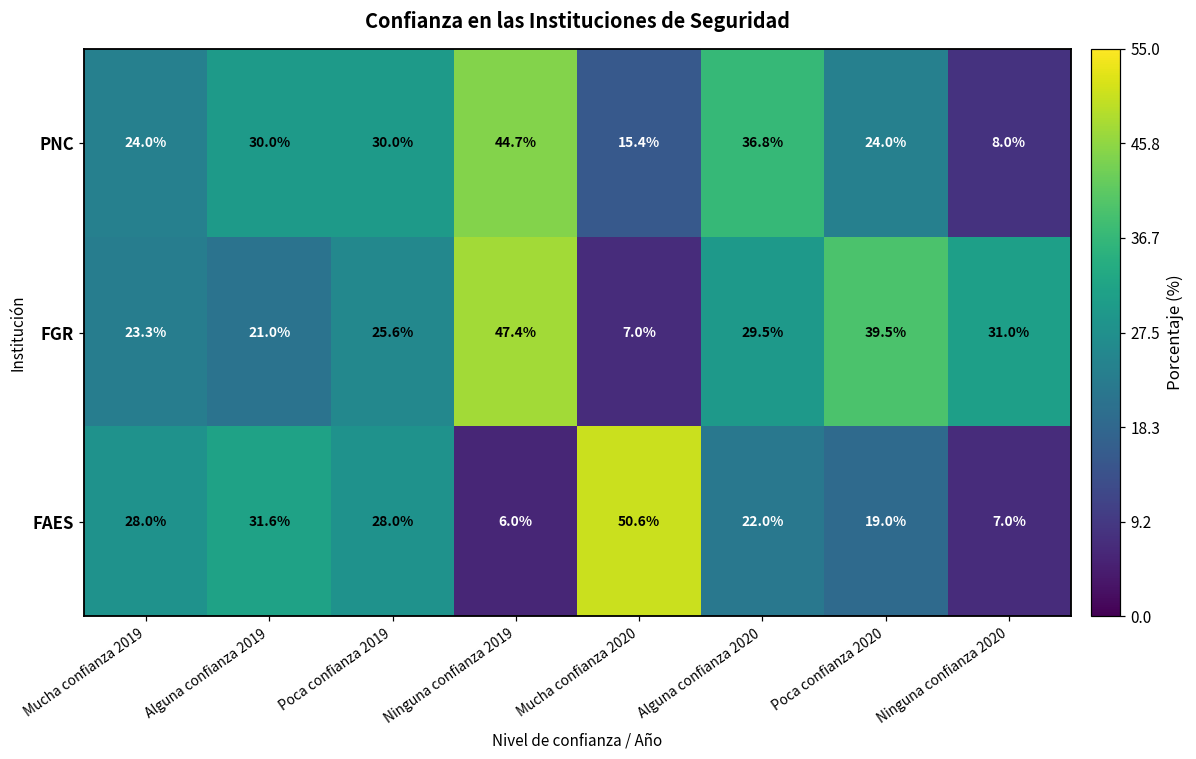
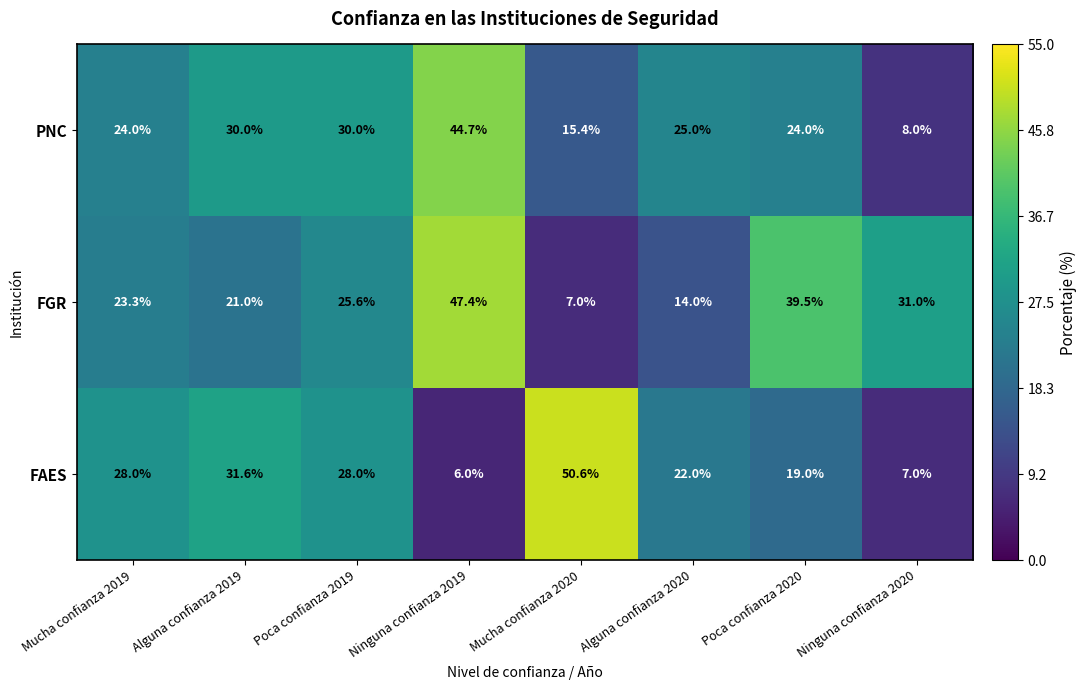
PNC, Alguna confianza 2020: 36.8% -> 25.0%
FGR, Alguna confianza 2020: 29.5% -> 14.0%
